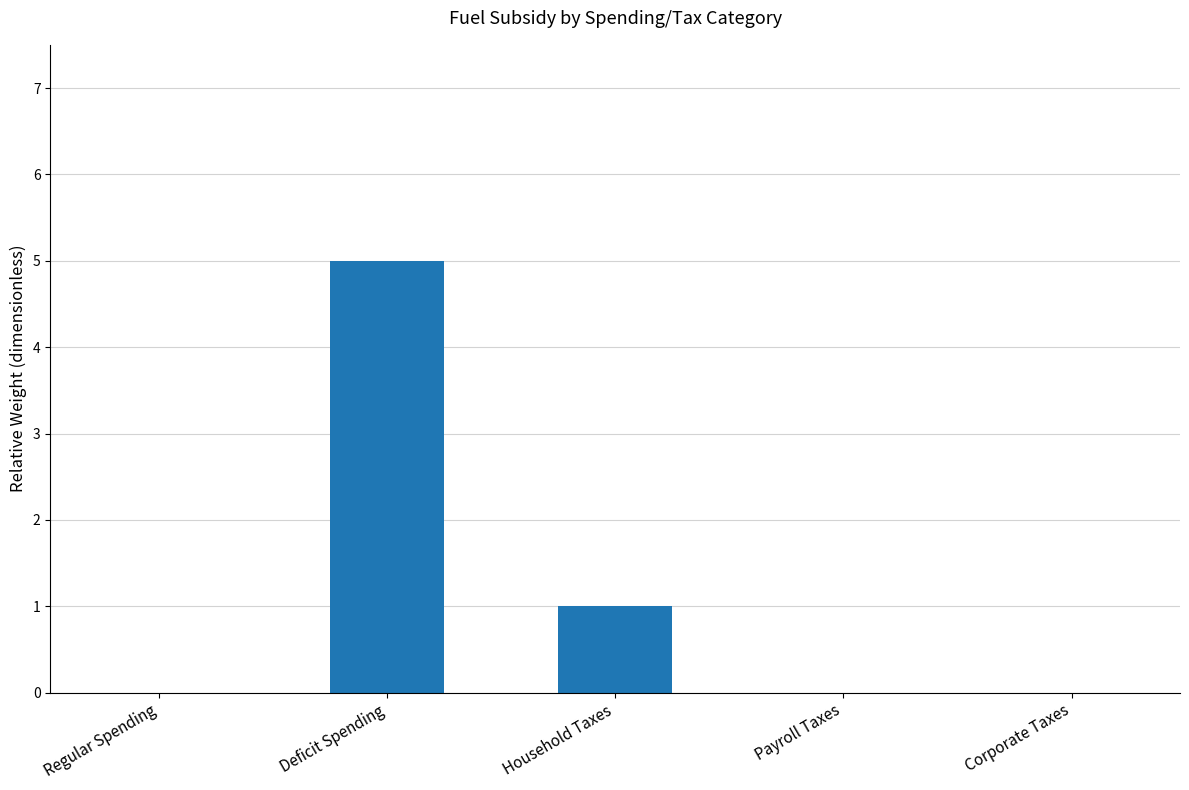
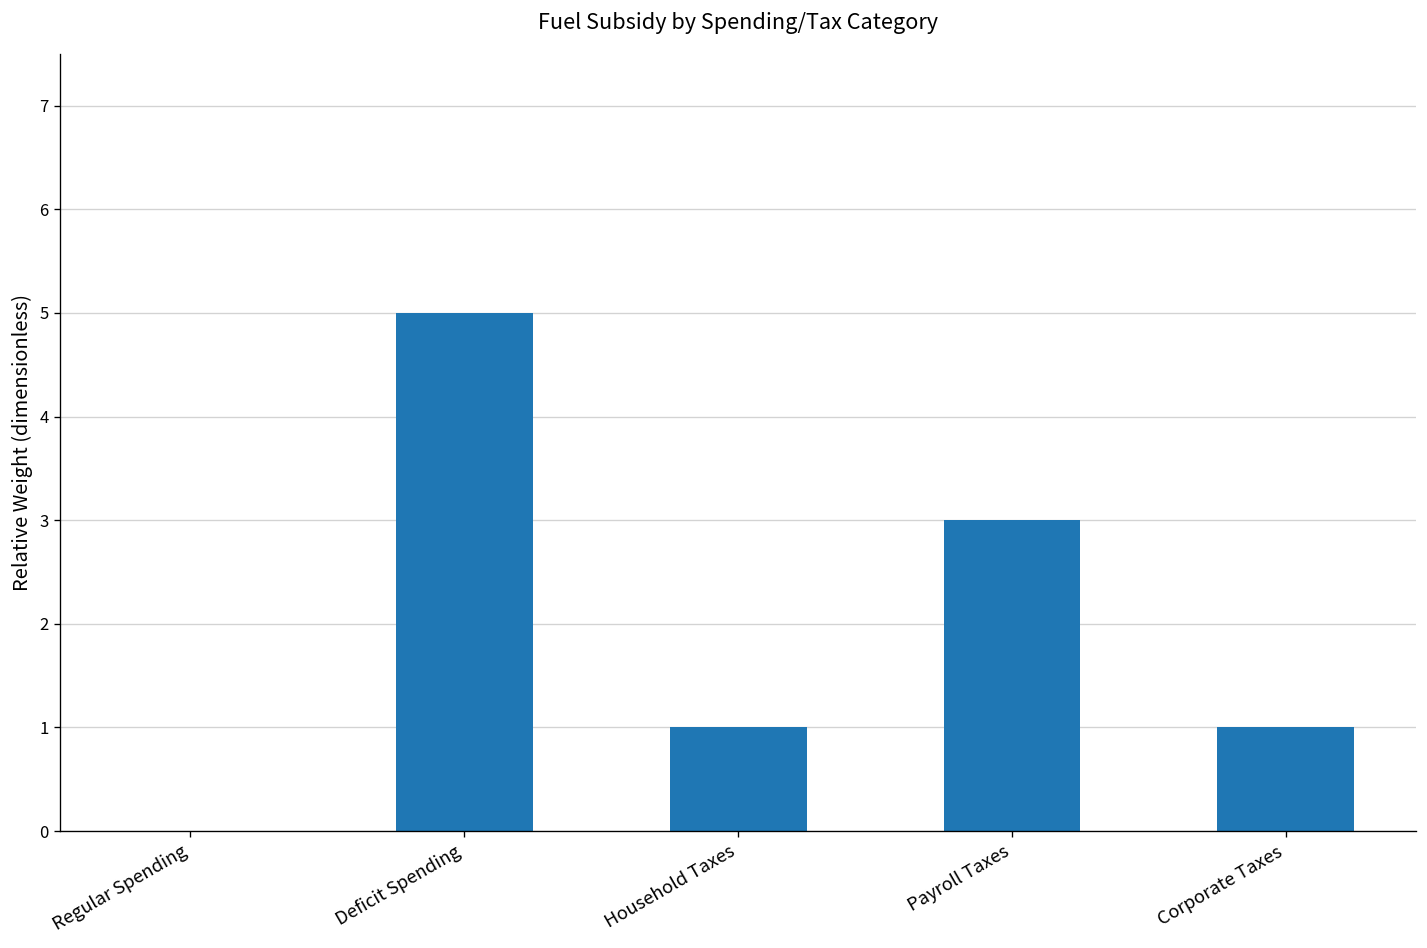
Payroll Taxes: 0 -> 3
Corporate Taxes: 0 -> 1
